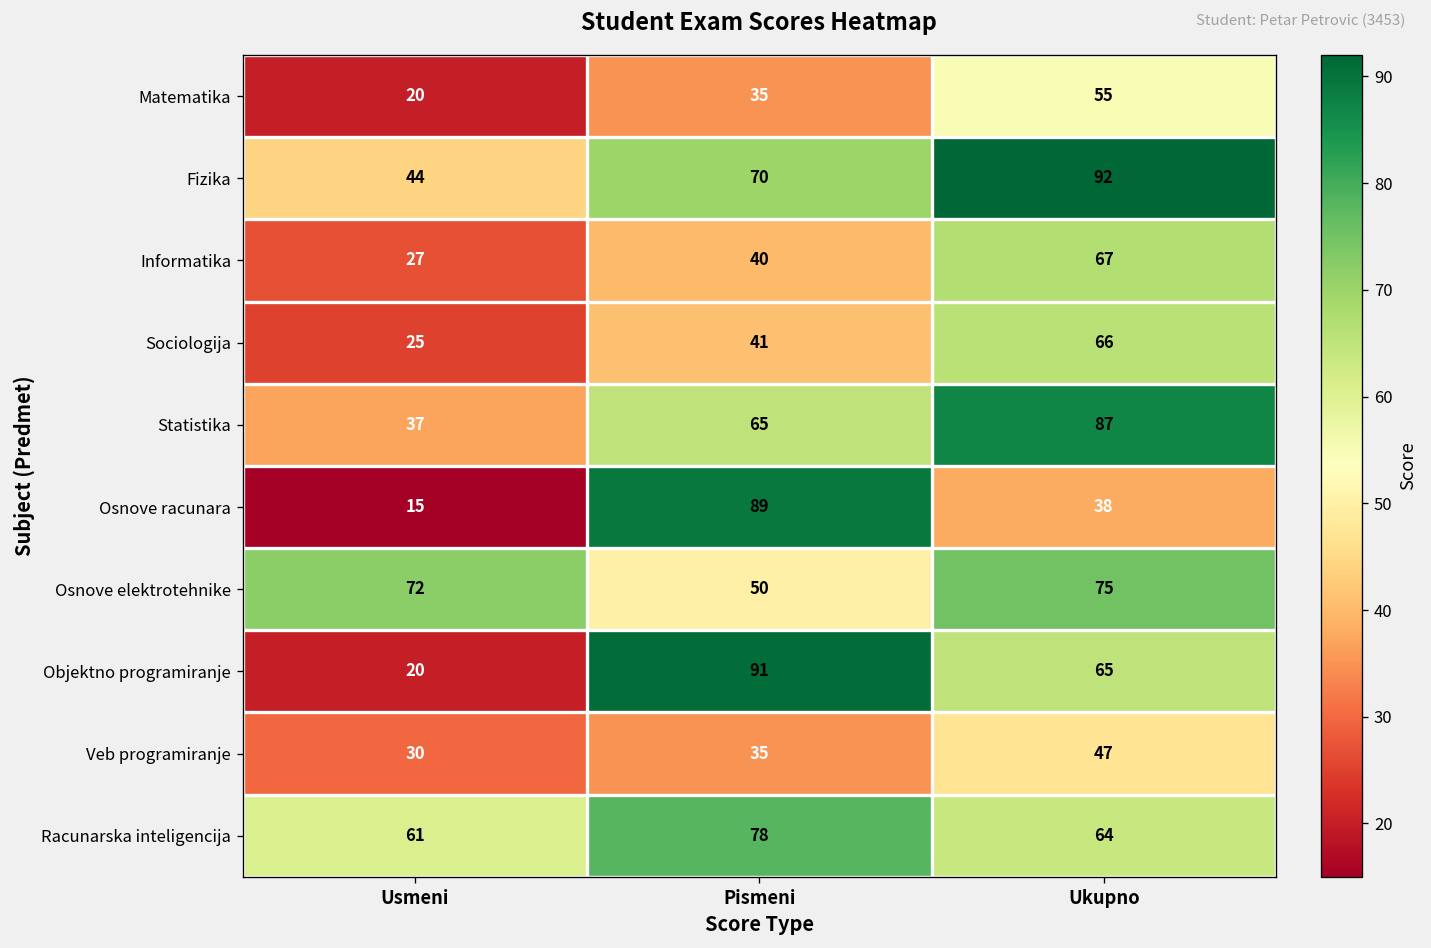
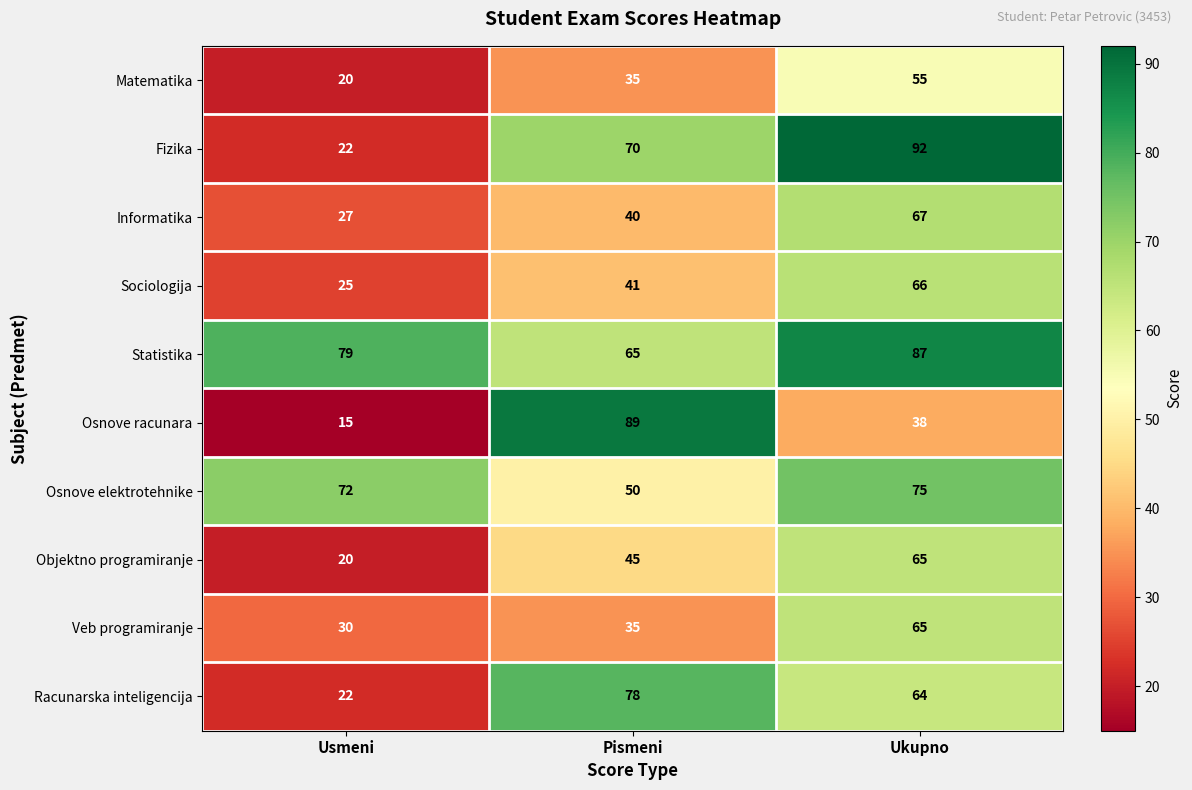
Fizika, Usmeni: 44 -> 22
Statistika, Usmeni: 37 -> 79
Objektno programiranje, Pismeni: 91 -> 45
Veb programiranje, Ukupno: 47 -> 65
Racunarska inteligencija, Usmeni: 61 -> 22
